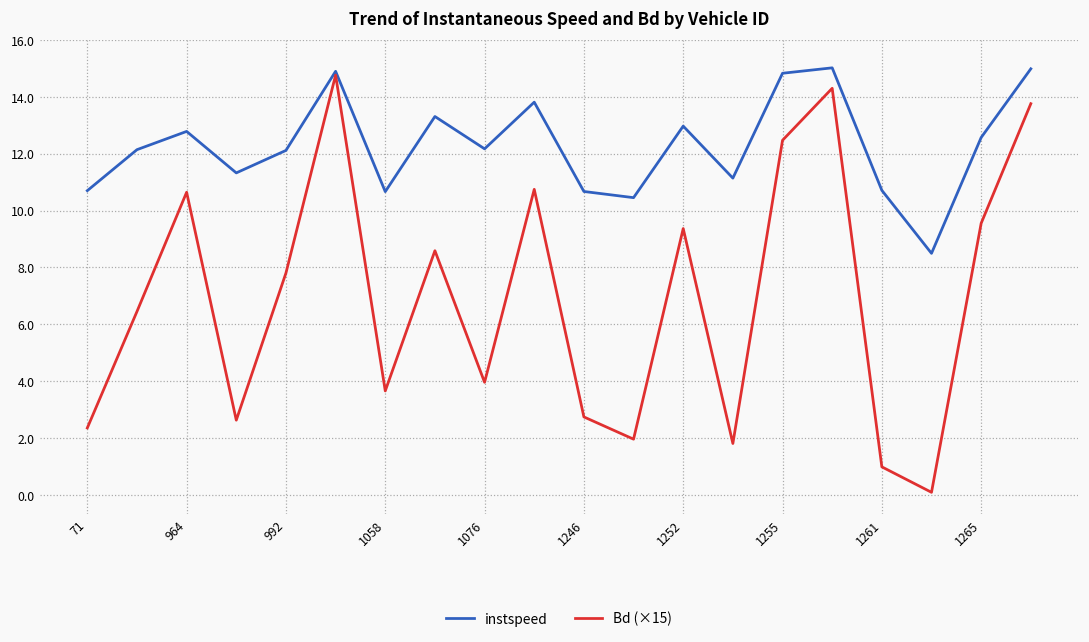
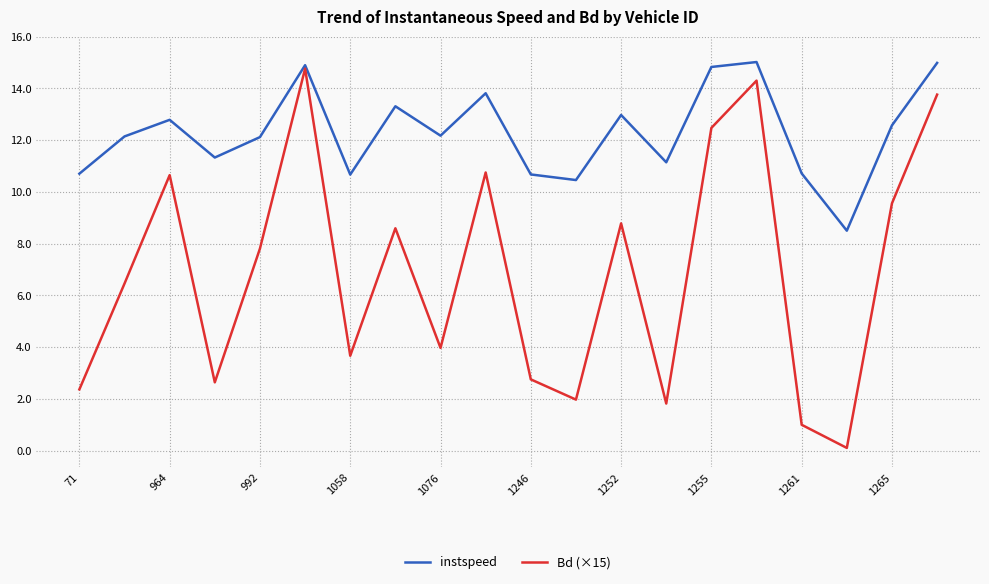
Bd (×15), 1252: 9.4 -> 8.8
